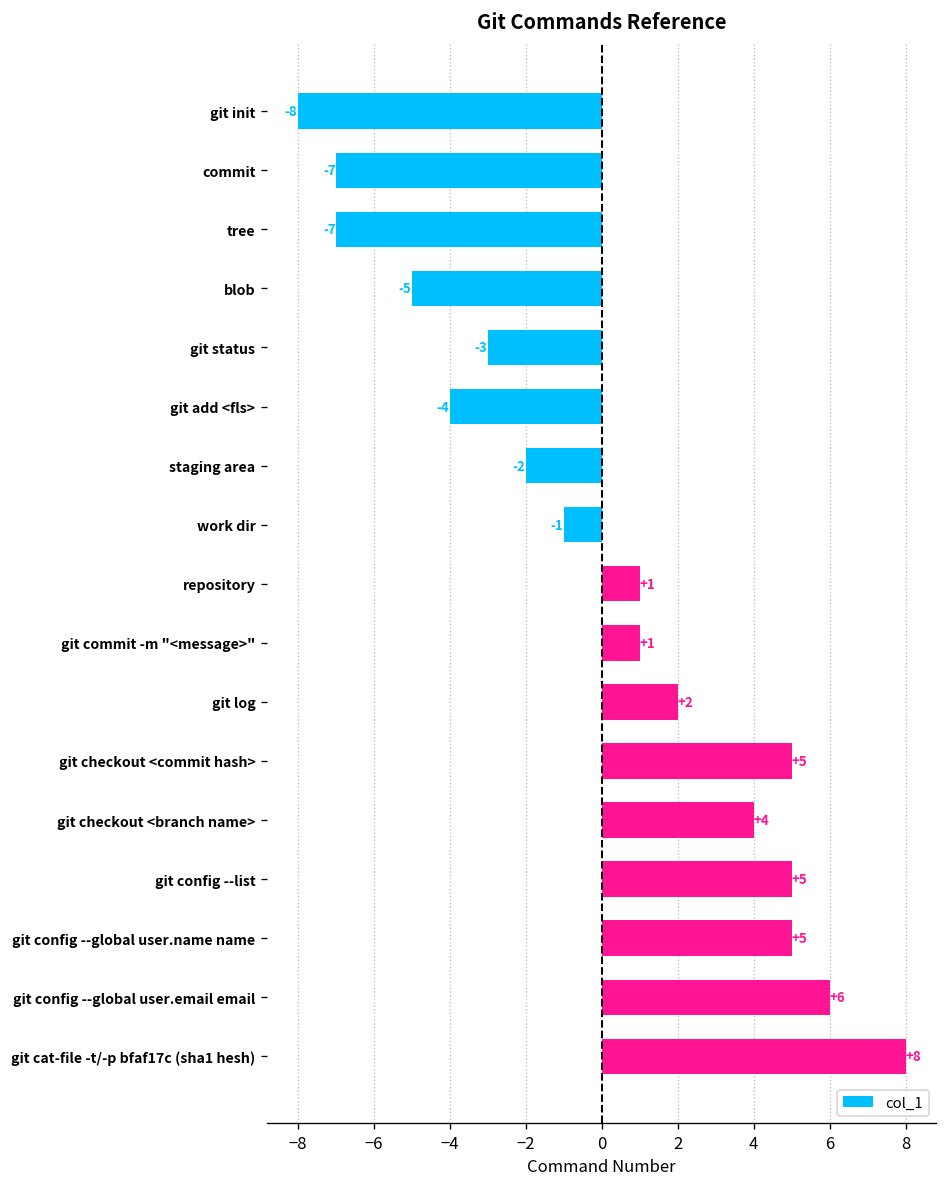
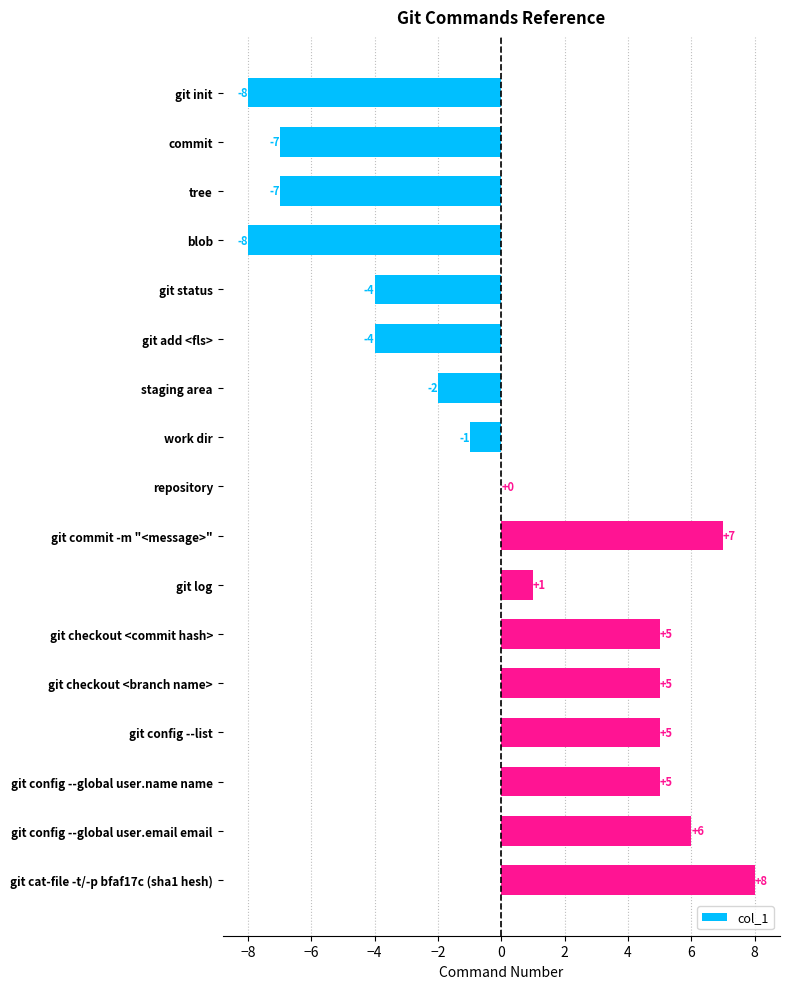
blob: -5 -> -8
git status: -3 -> -4
repository: +1 -> +0
git commit -m "<message>": +1 -> +7
git log: +2 -> +1
git checkout <branch name>: +4 -> +5
